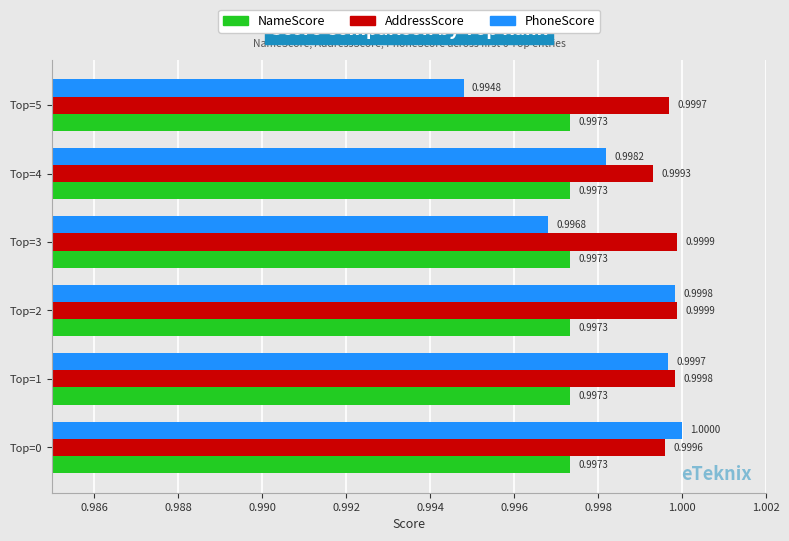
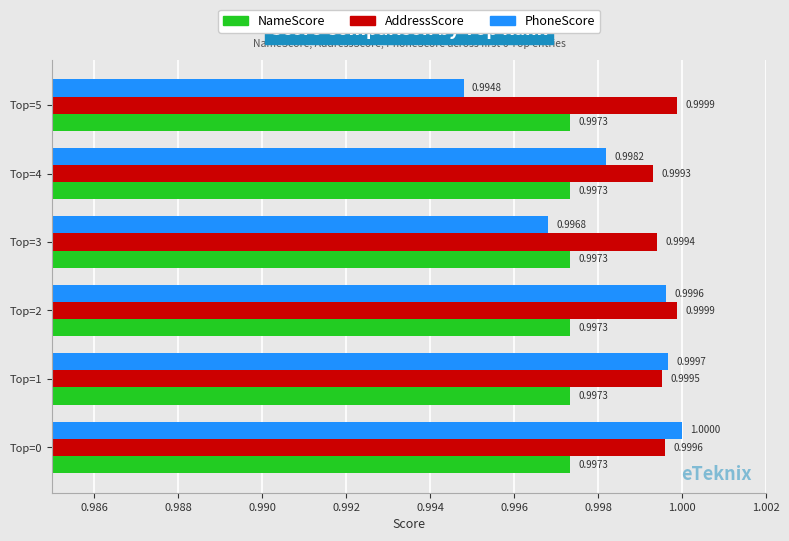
AddressScore, Top=5: 0.9997 -> 0.9999
AddressScore, Top=3: 0.9999 -> 0.9994
PhoneScore, Top=2: 0.9998 -> 0.9996
AddressScore, Top=1: 0.9998 -> 0.9995
